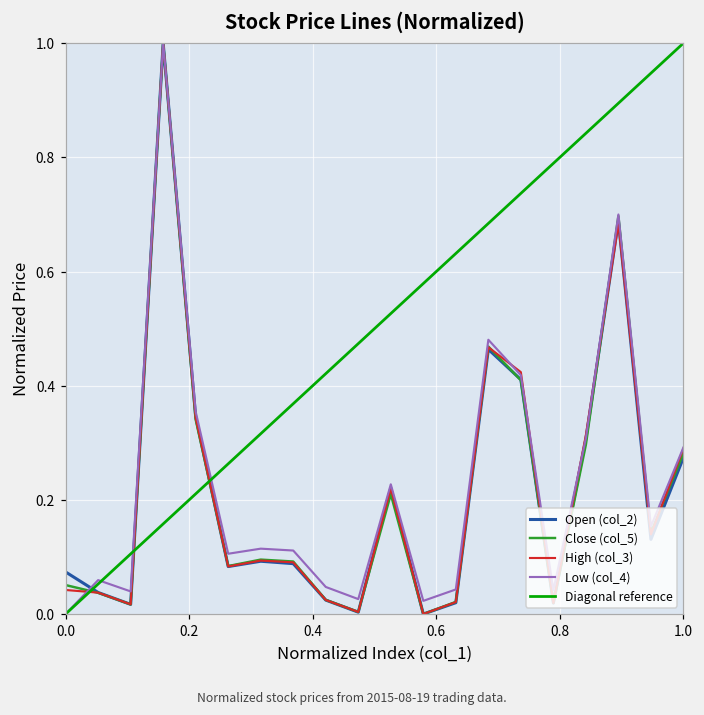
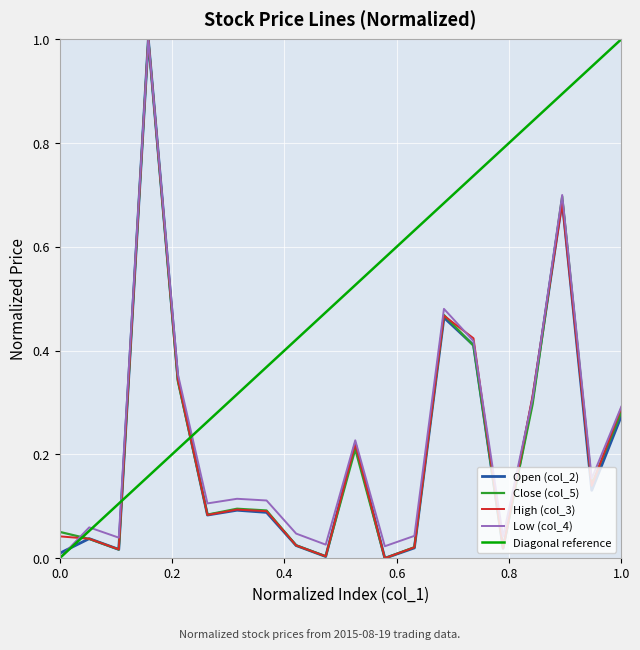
Open (col_2), 0.0: 0.07 -> 0.01
